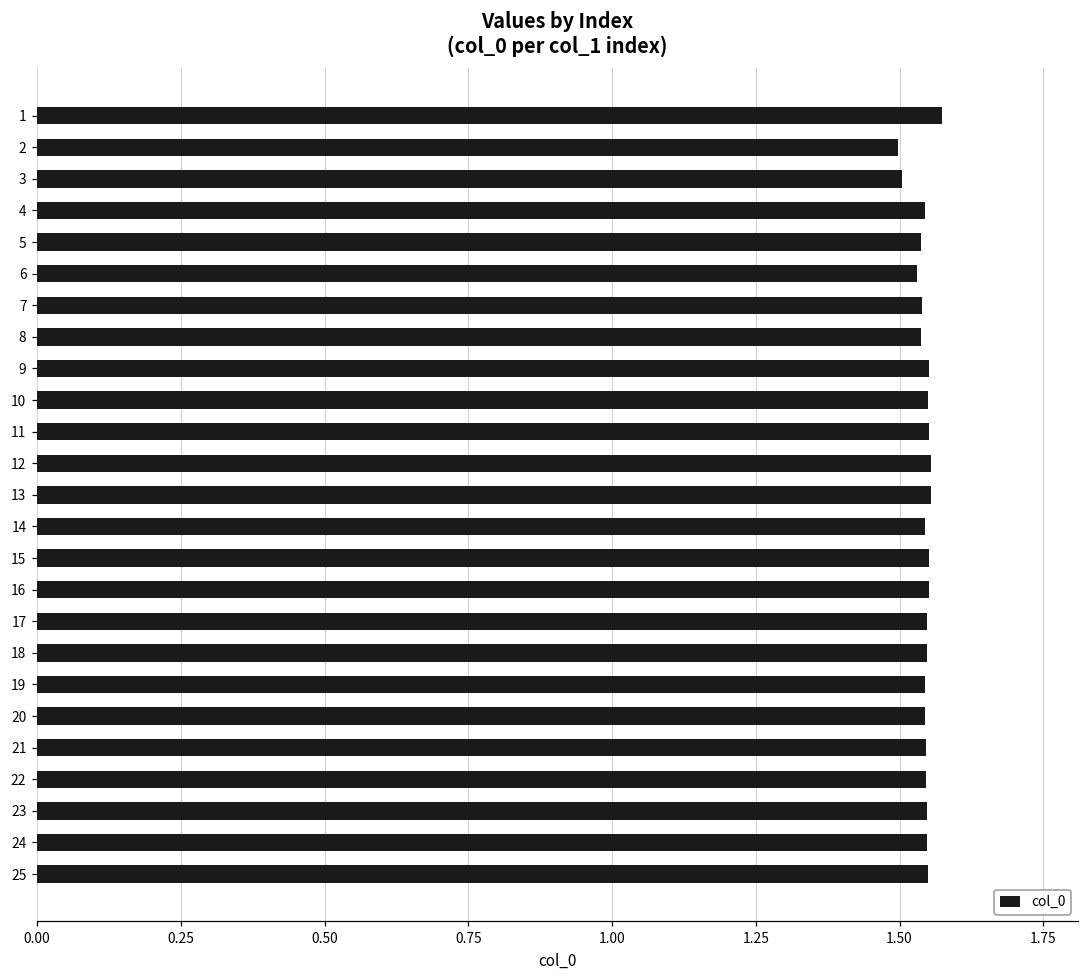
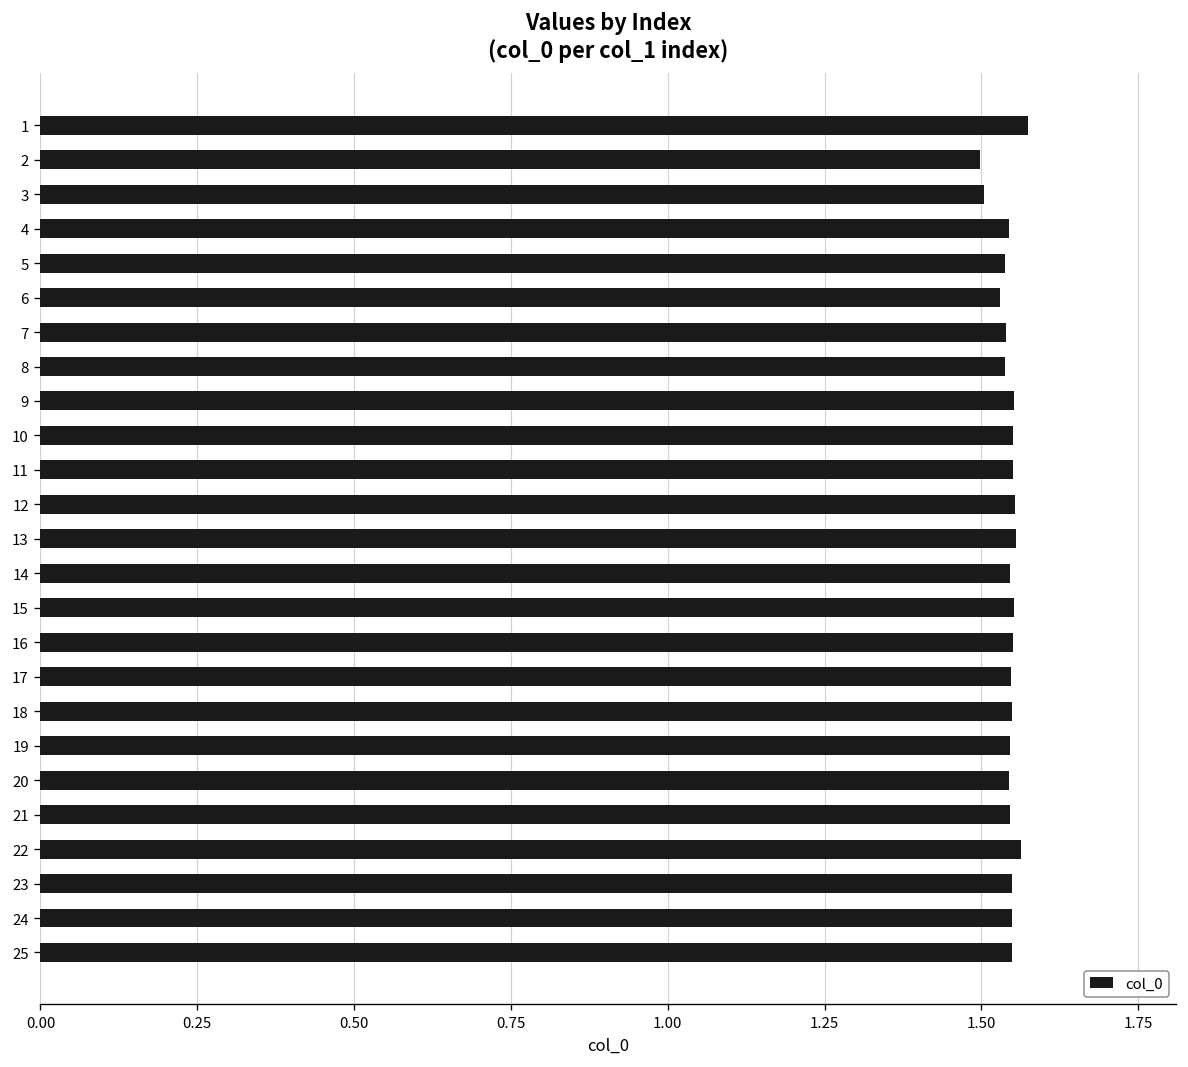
22: 1.55 -> 1.56
